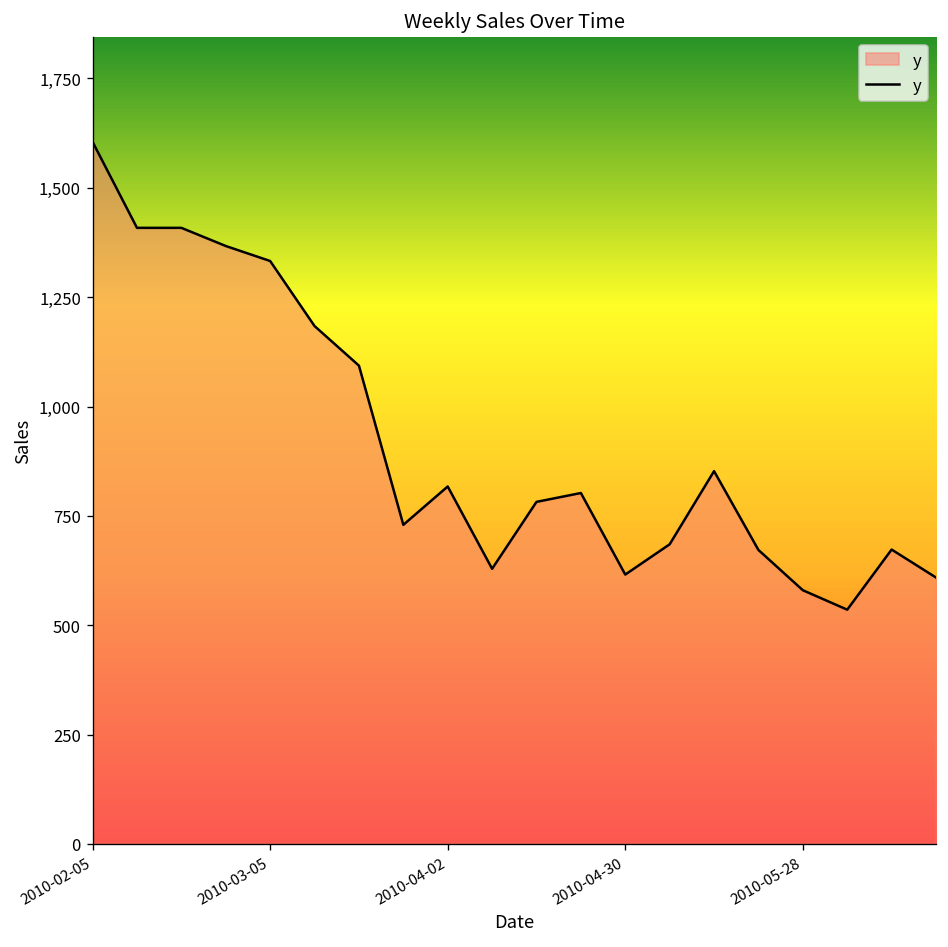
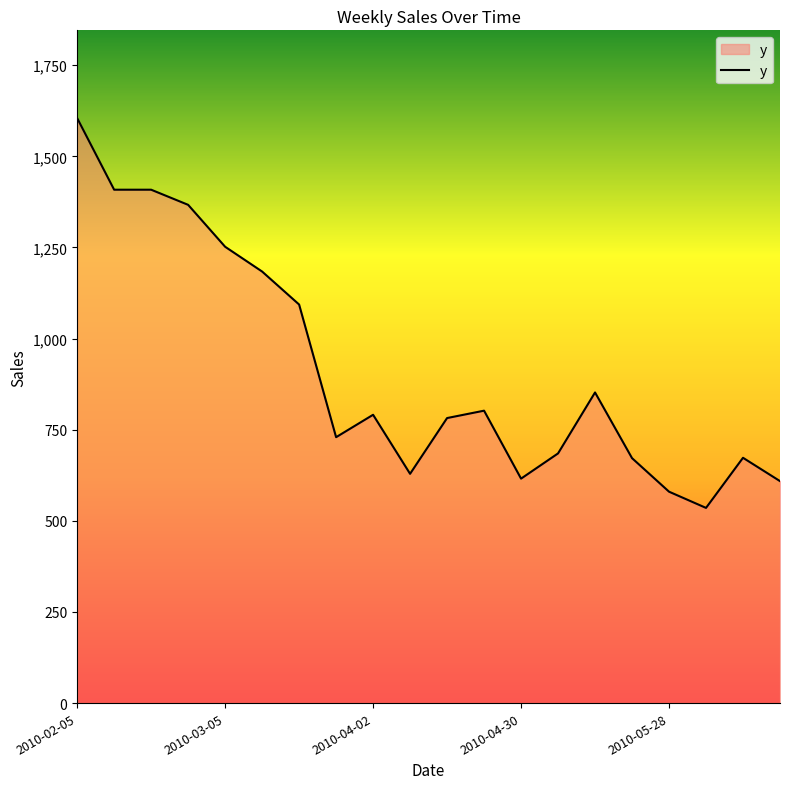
2010-03-05: 1,330 -> 1,250
2010-04-02: 820 -> 790
